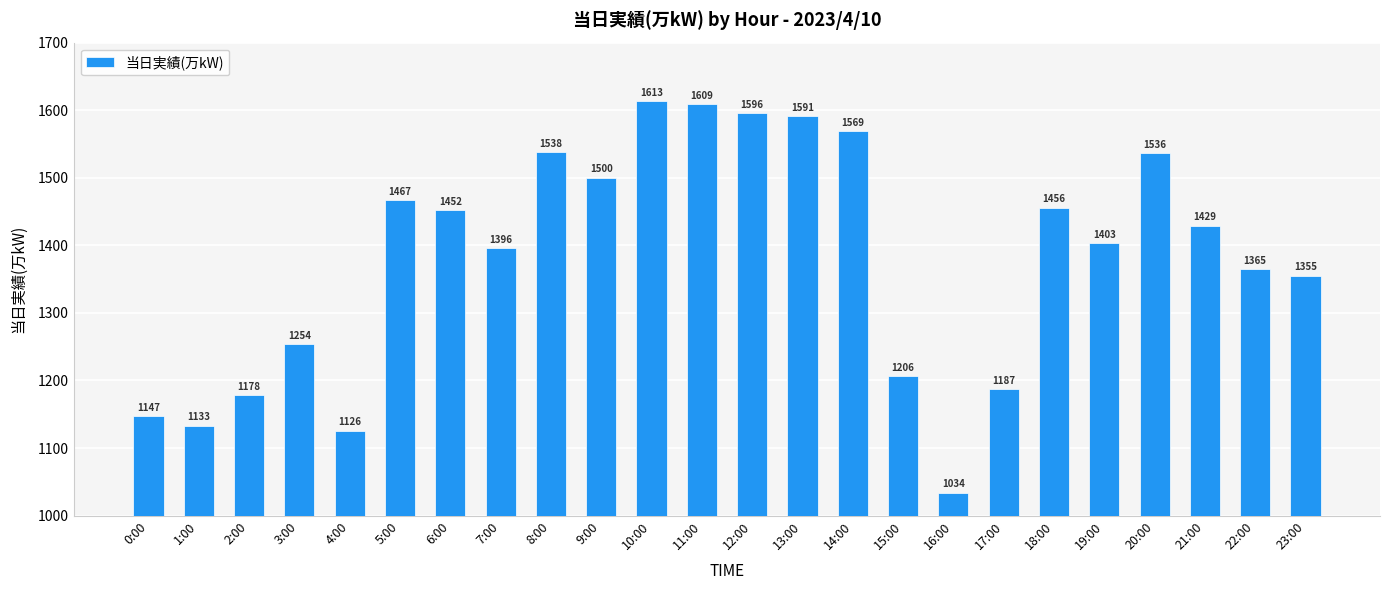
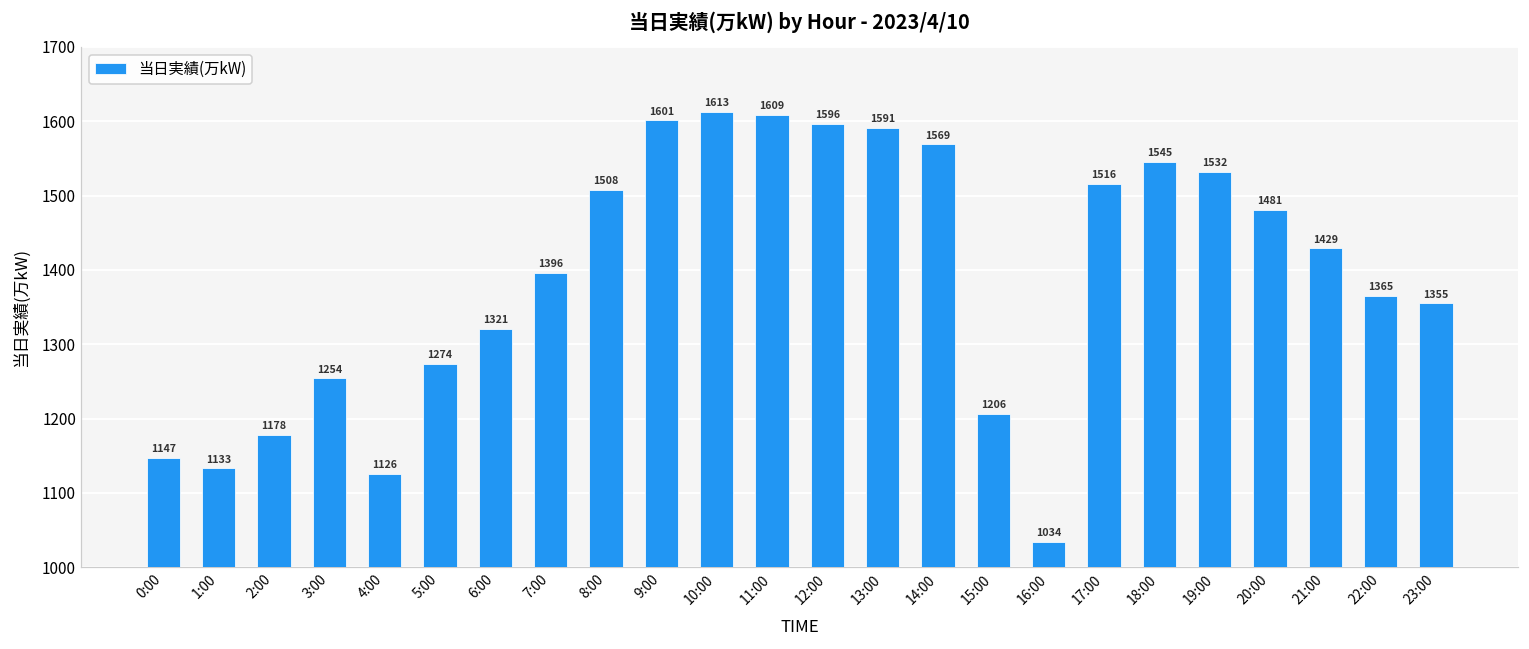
5:00: 1467 -> 1274
6:00: 1452 -> 1321
8:00: 1538 -> 1508
9:00: 1500 -> 1601
17:00: 1187 -> 1516
18:00: 1456 -> 1545
19:00: 1403 -> 1532
20:00: 1536 -> 1481
